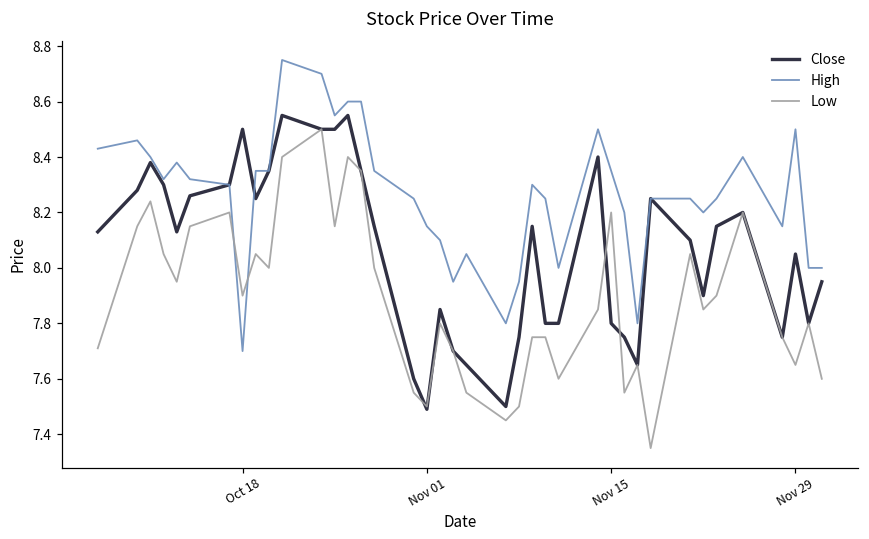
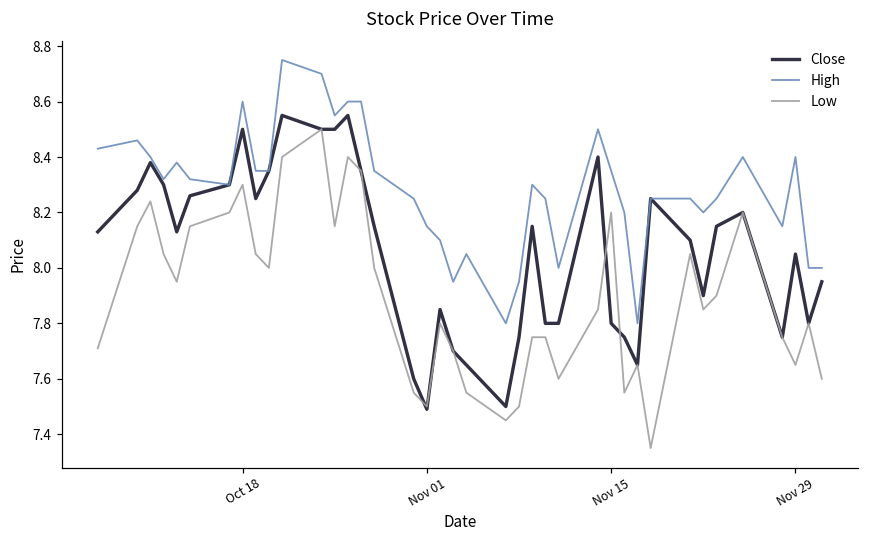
High, Oct 18: 7.7 -> 8.6
Low, Oct 18: 7.9 -> 8.3
High, Nov 29: 8.5 -> 8.4
